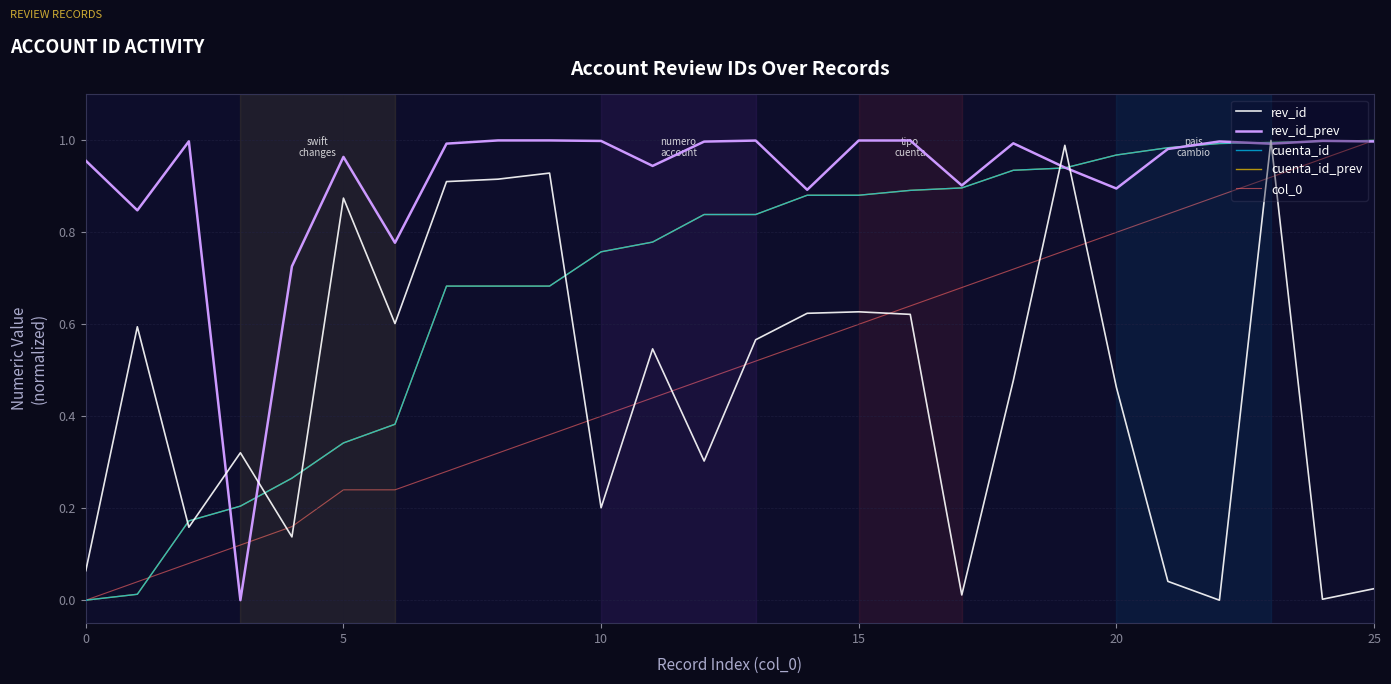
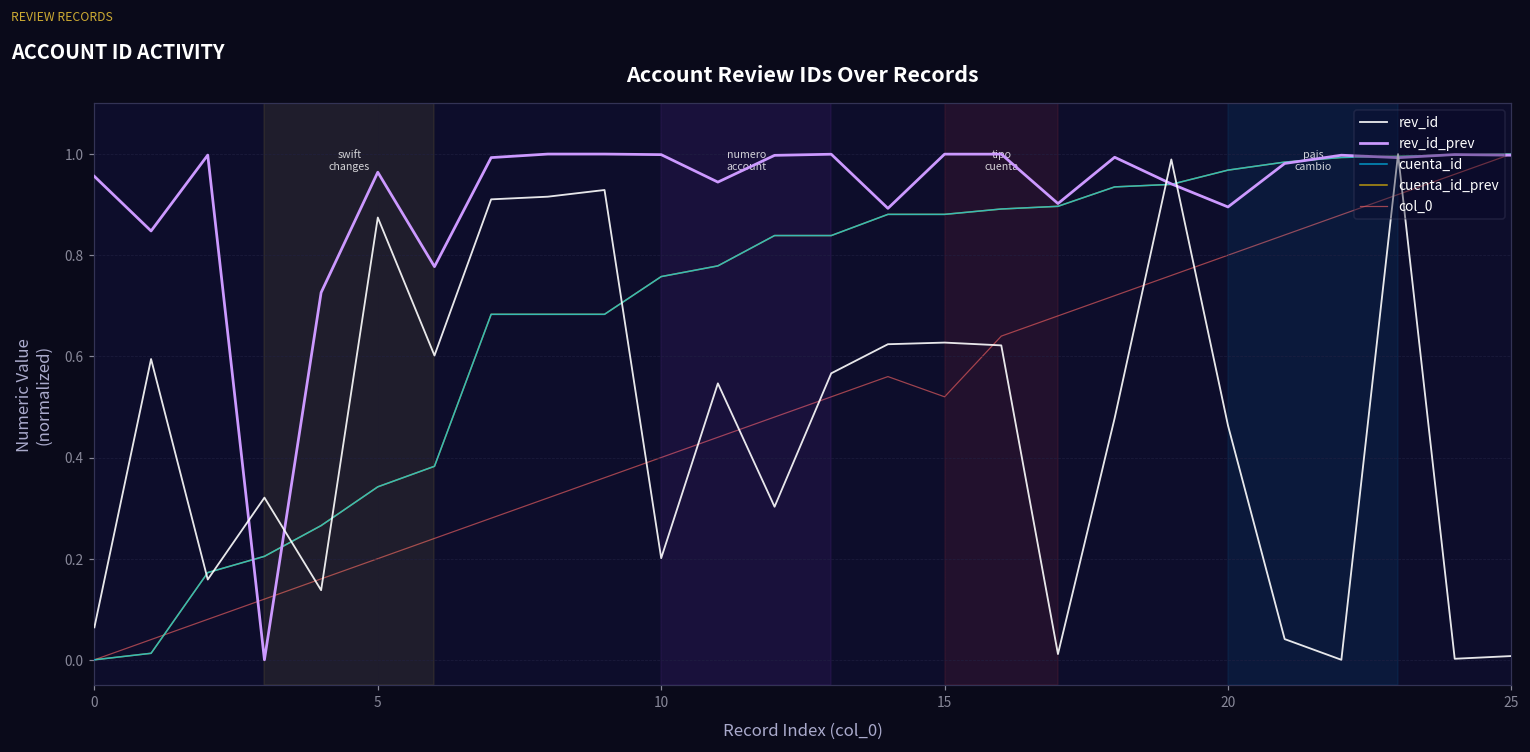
col_0, 5: 0.24 -> 0.20
col_0, 15: 0.60 -> 0.52
rev_id, 25: 0.02 -> 0.01
